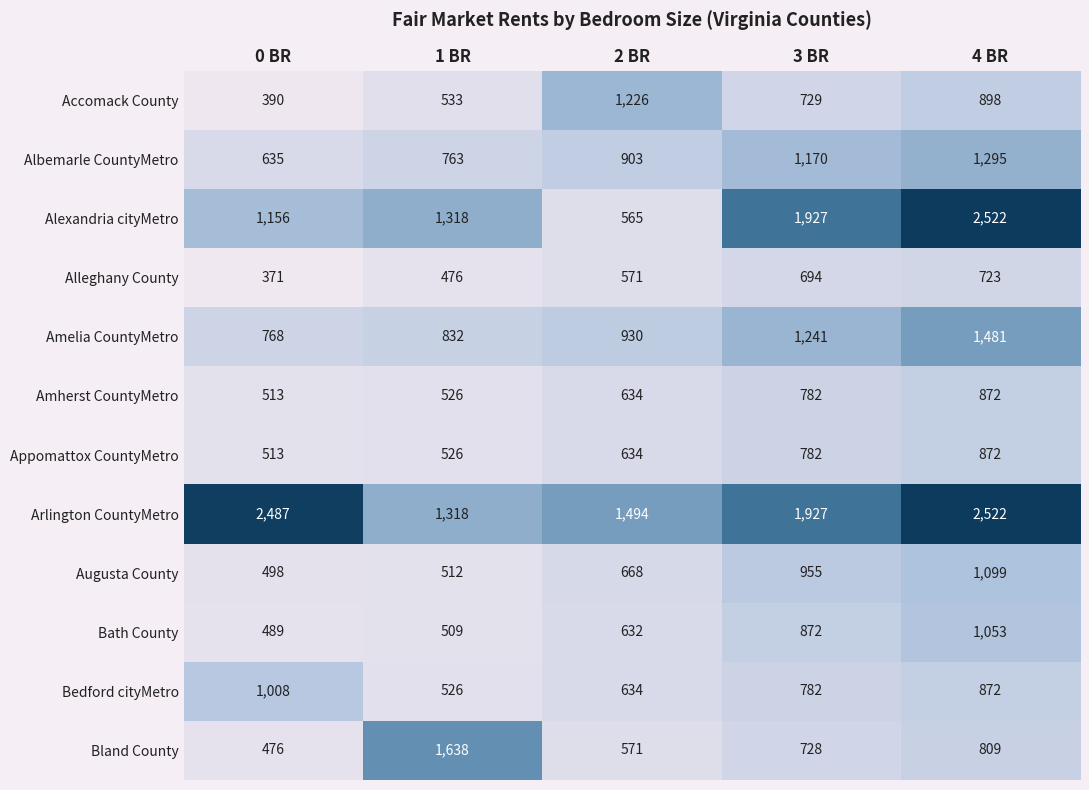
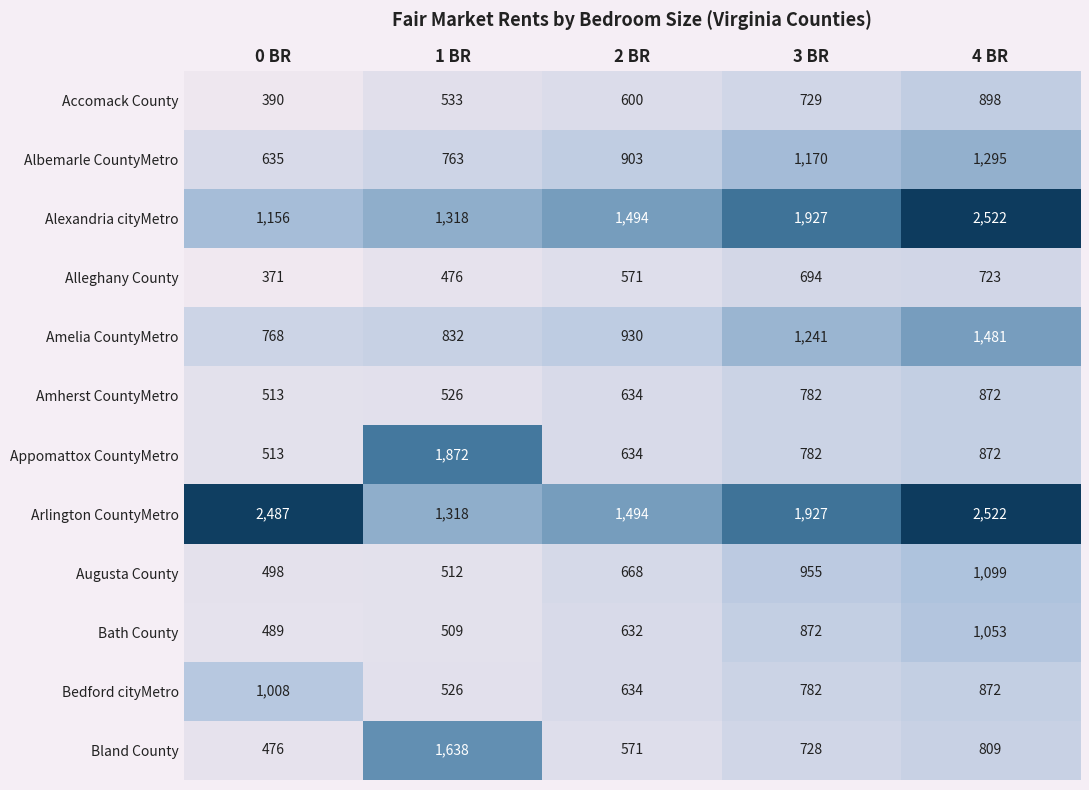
Accomack County, 2 BR: 1,226 -> 600
Alexandria cityMetro, 2 BR: 565 -> 1,494
Appomattox CountyMetro, 1 BR: 526 -> 1,872
